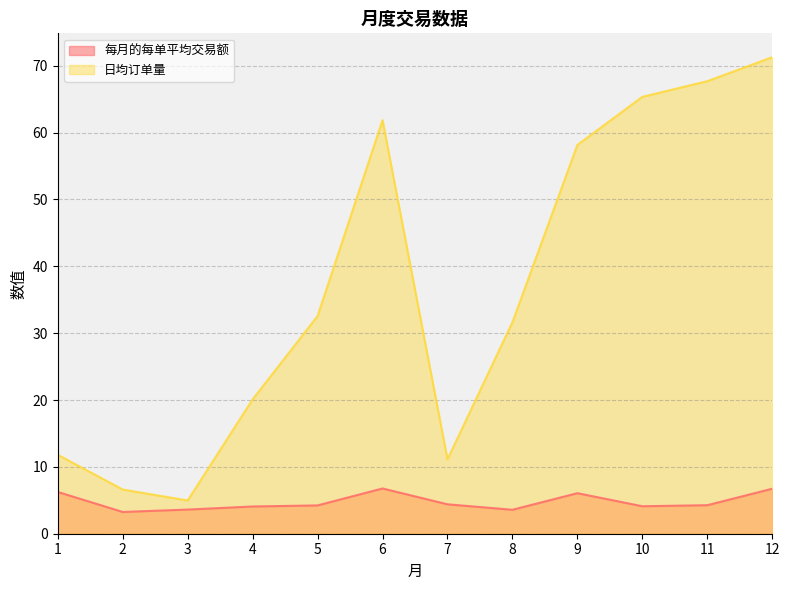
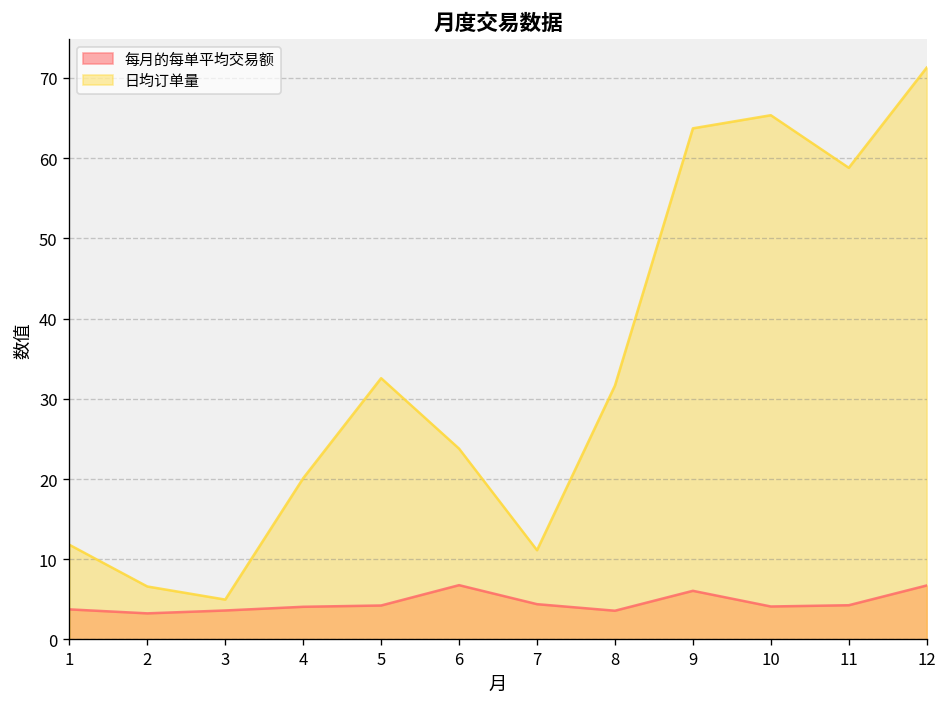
每月的每单平均交易额, 1: 6 -> 4
日均订单量, 6: 62 -> 24
日均订单量, 9: 58 -> 64
日均订单量, 11: 68 -> 59
